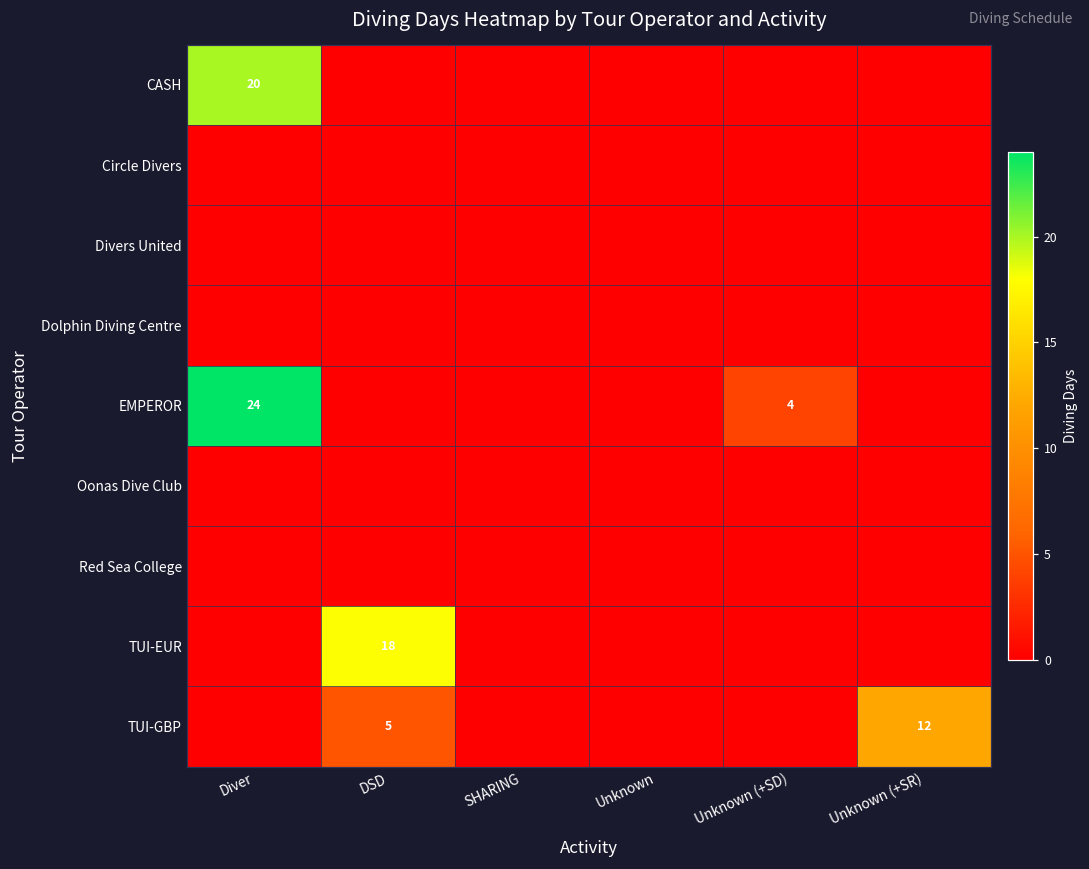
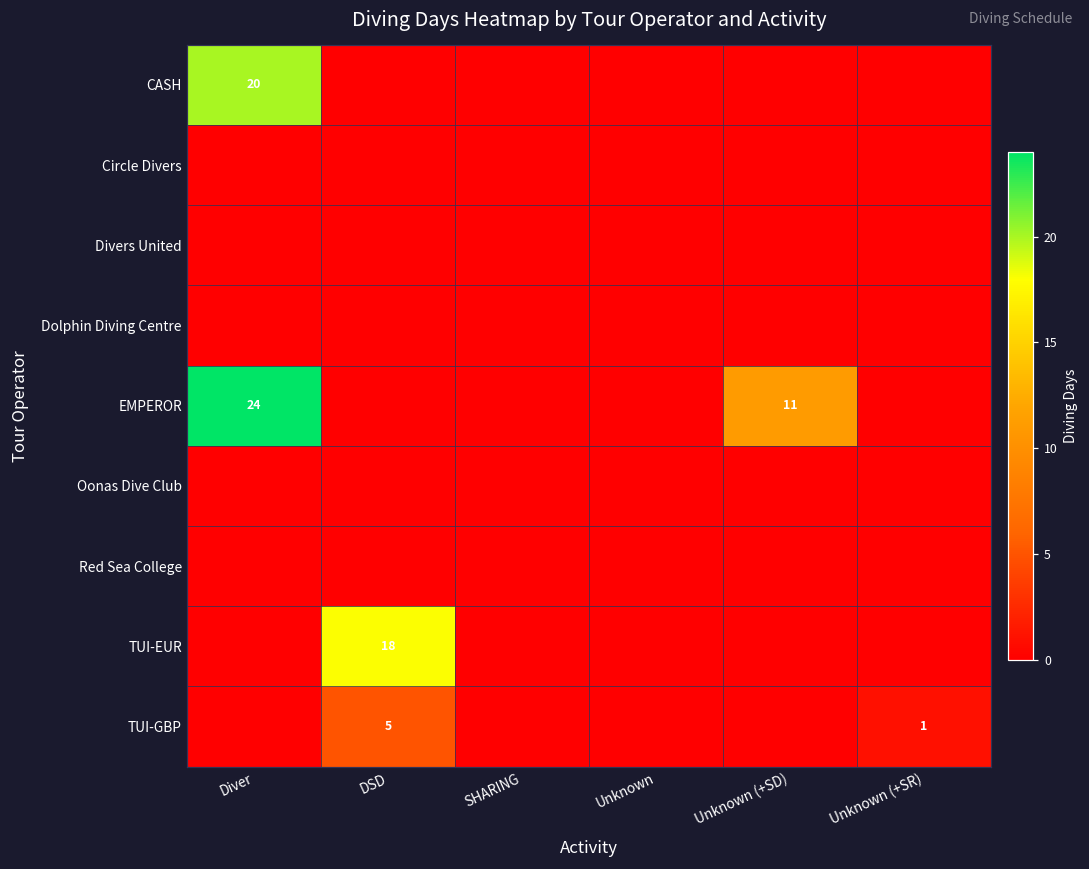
EMPEROR, Unknown (+SD): 4 -> 11
TUI-GBP, Unknown (+SR): 12 -> 1
